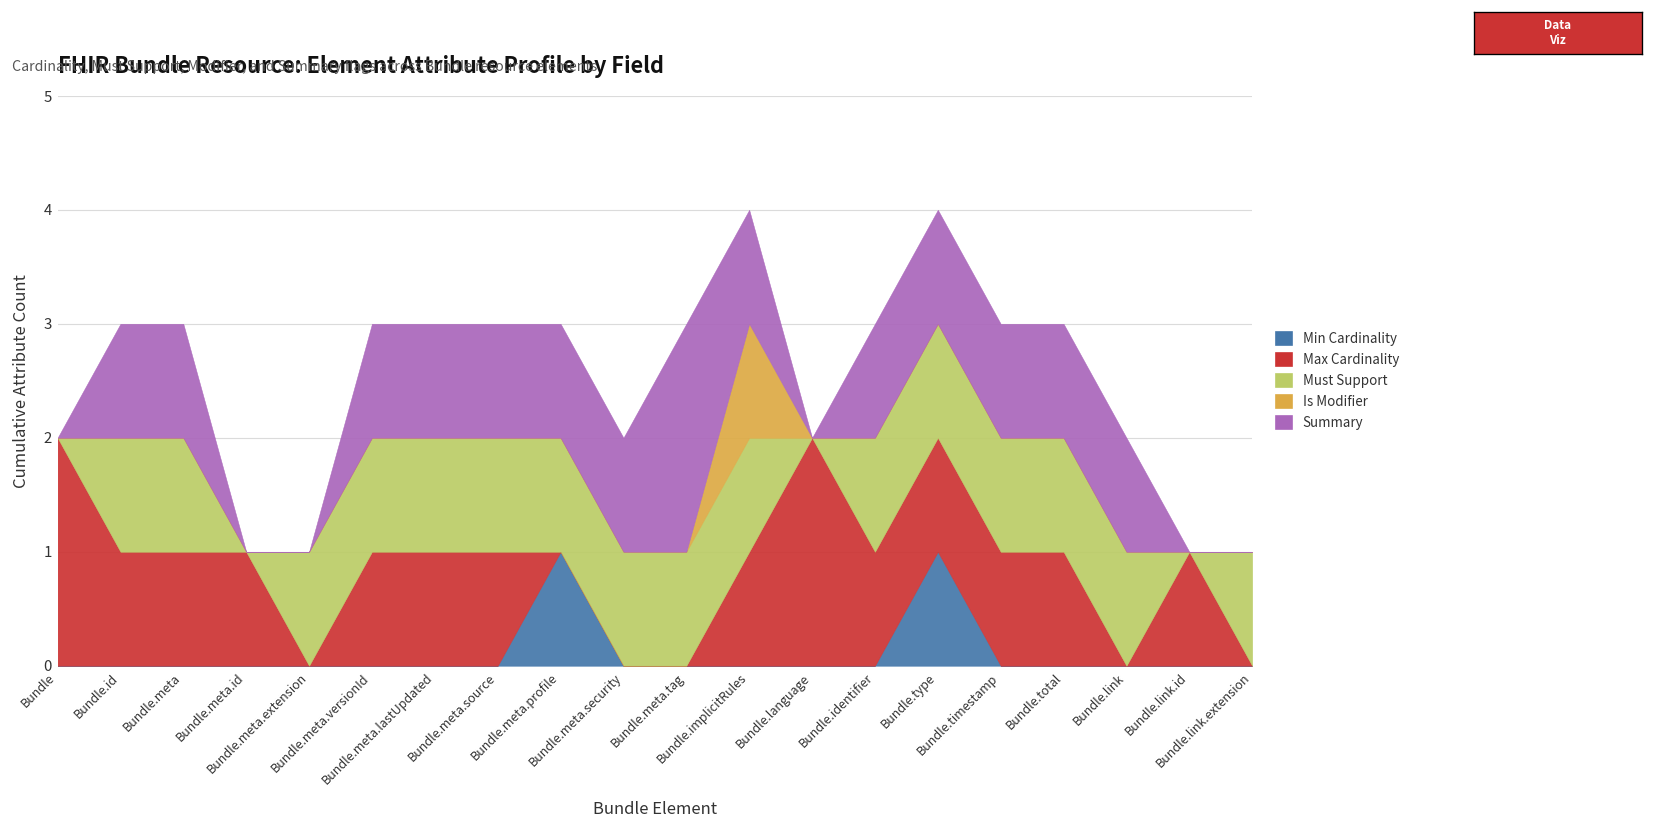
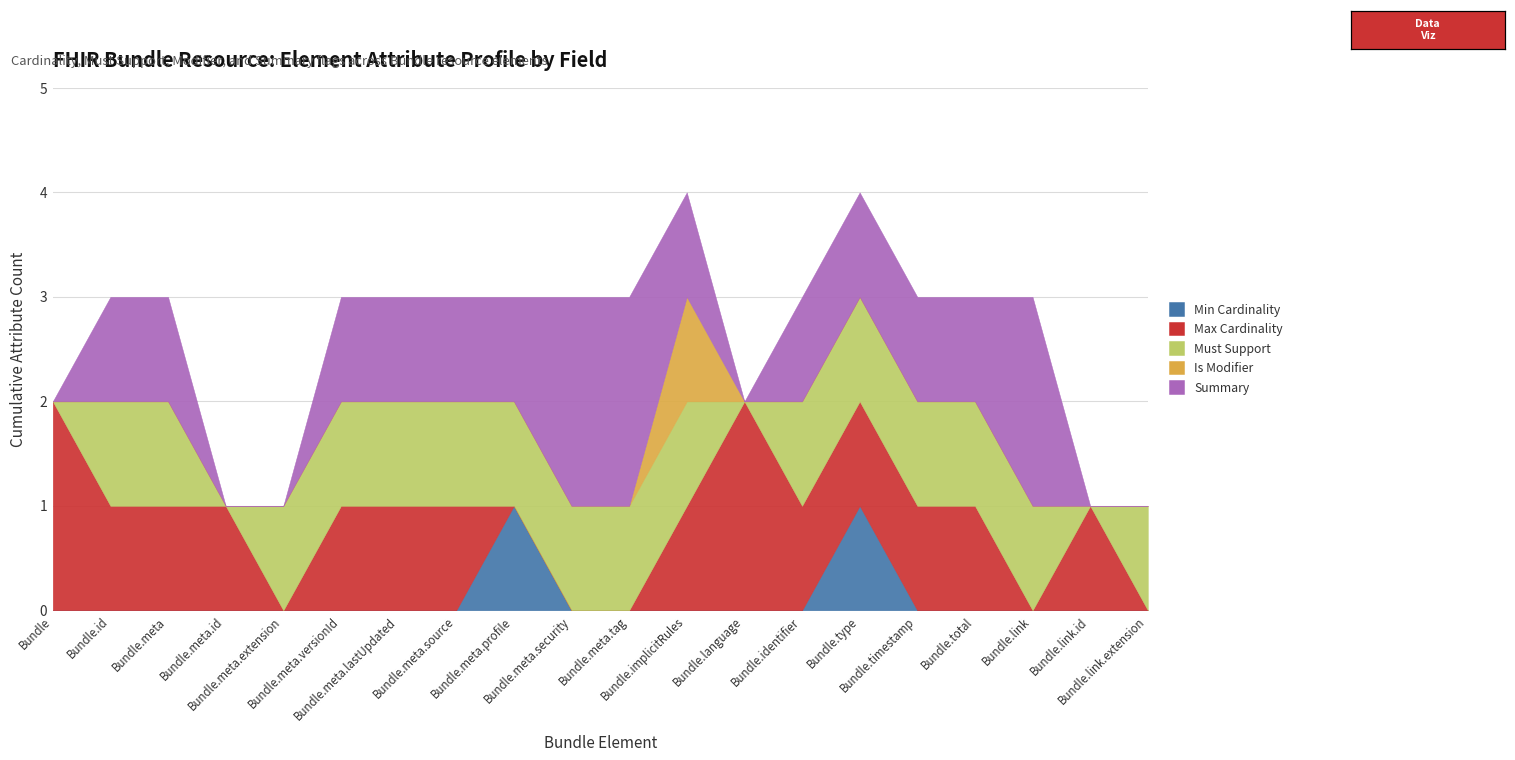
Summary, Bundle.meta.security: 1 -> 2
Summary, Bundle.link: 1 -> 2
